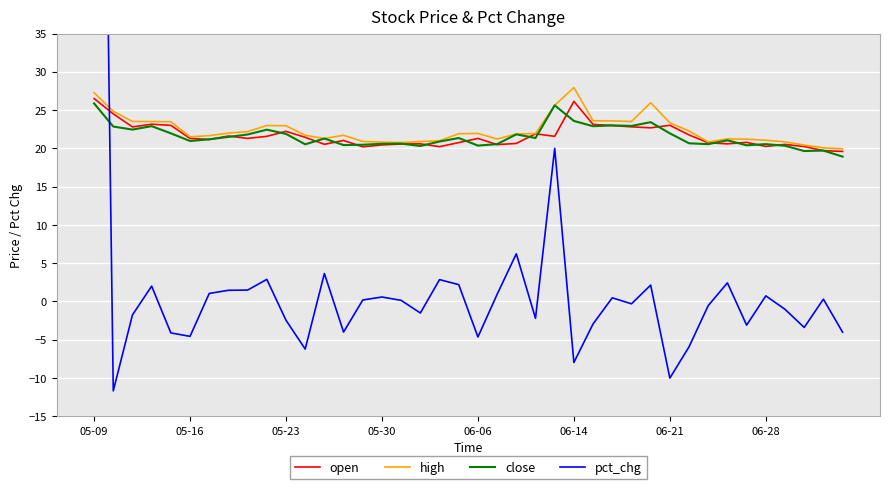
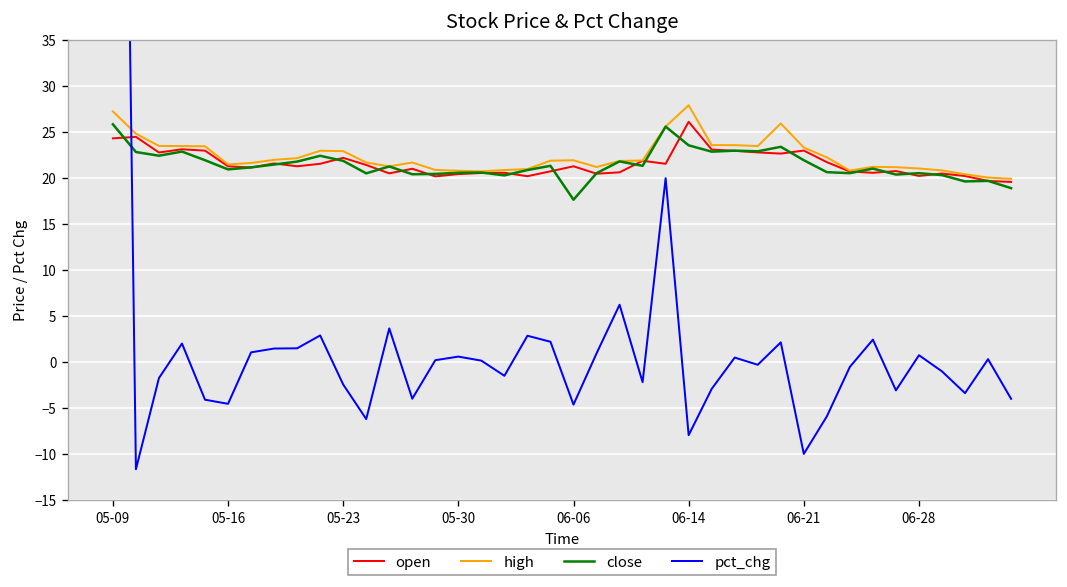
open, 05-09: 27 -> 24
close, 06-06: 20 -> 18
